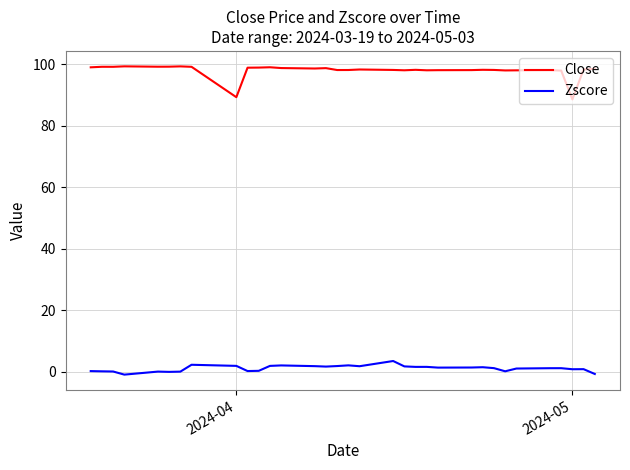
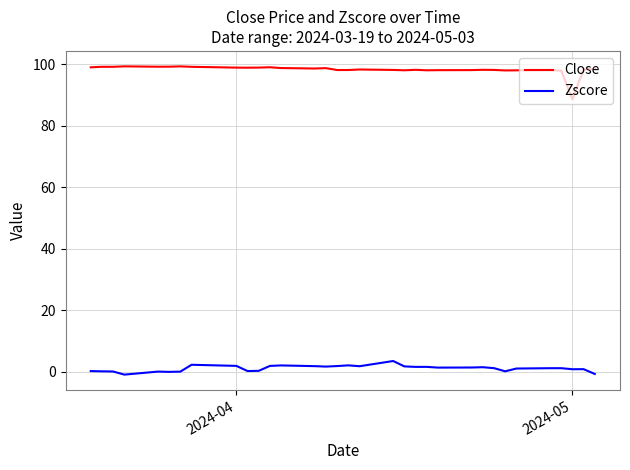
Close, 2024-04: 89 -> 99
